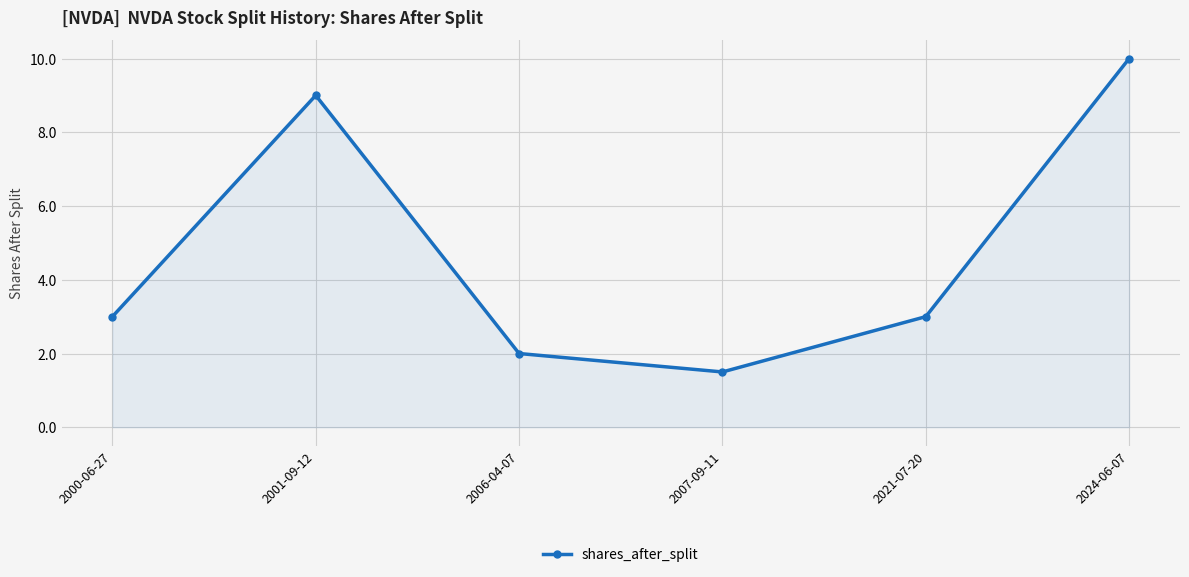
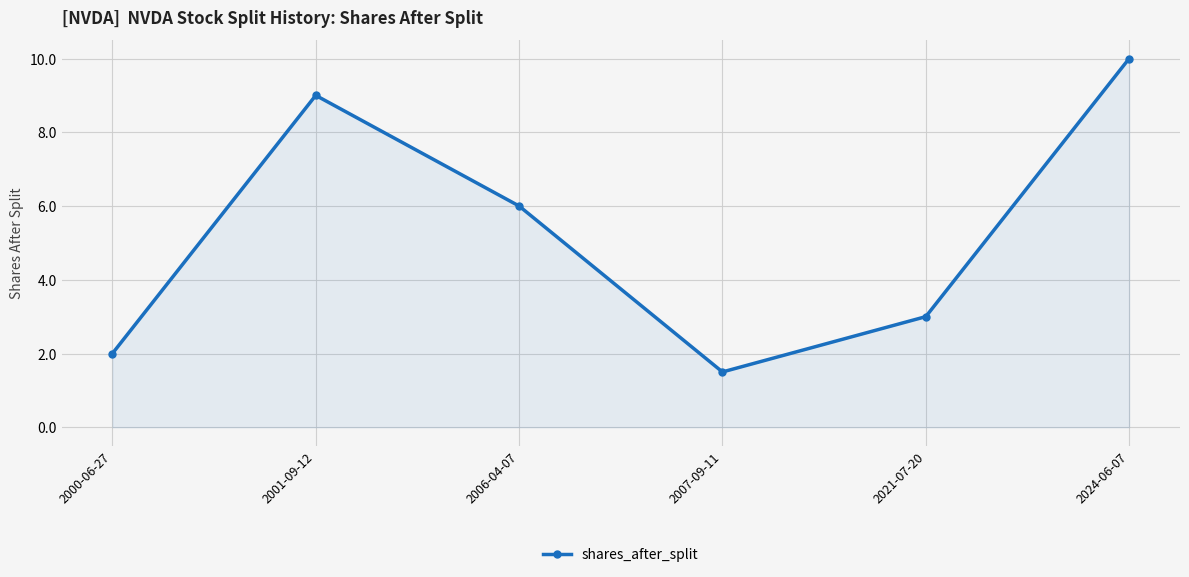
2000-06-27: 3 -> 2
2006-04-07: 2 -> 6
